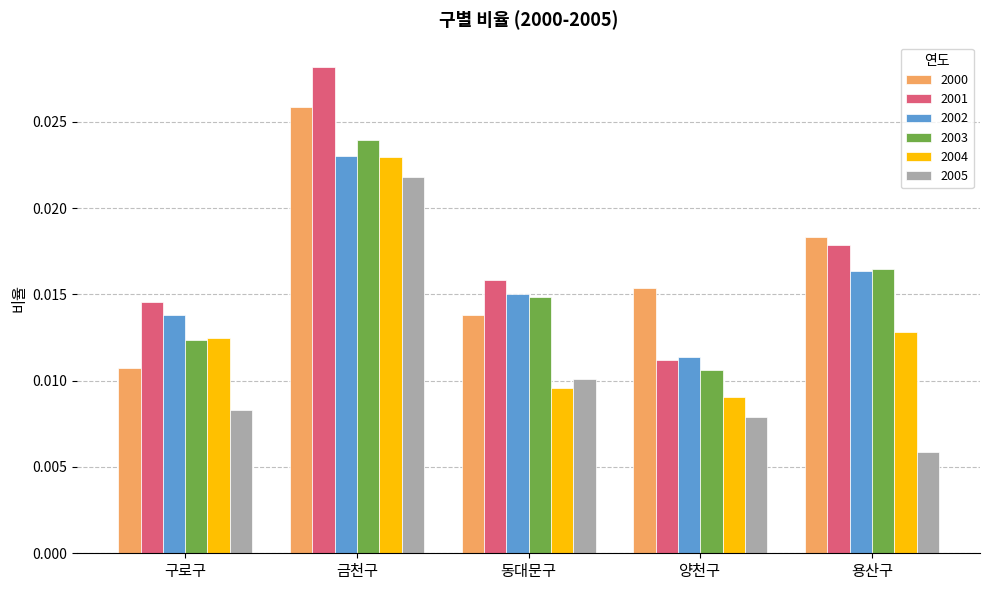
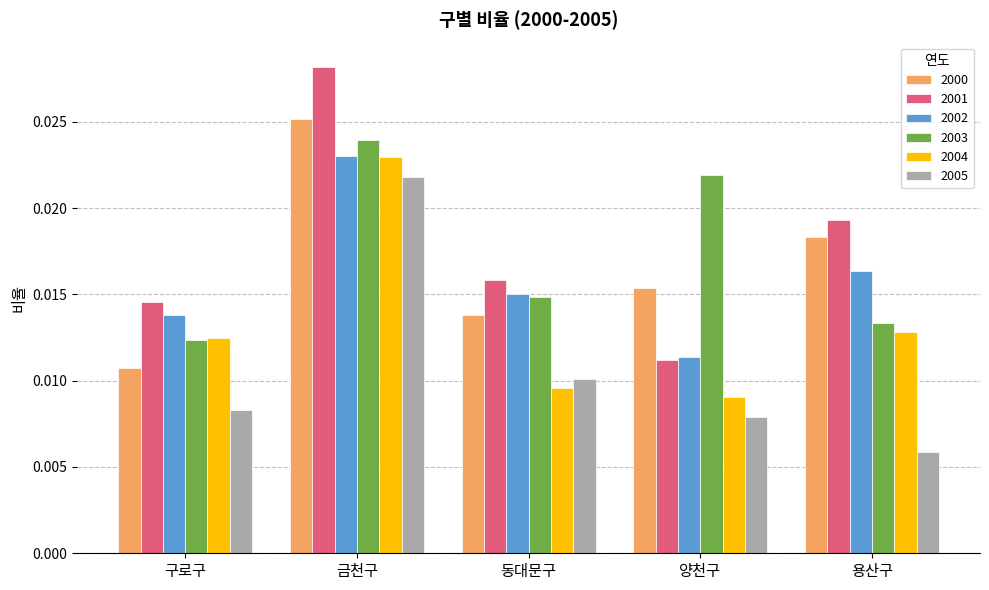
2000, 금천구: 0.0259 -> 0.0251
2003, 양천구: 0.0106 -> 0.0219
2001, 용산구: 0.0179 -> 0.0193
2003, 용산구: 0.0165 -> 0.0133
